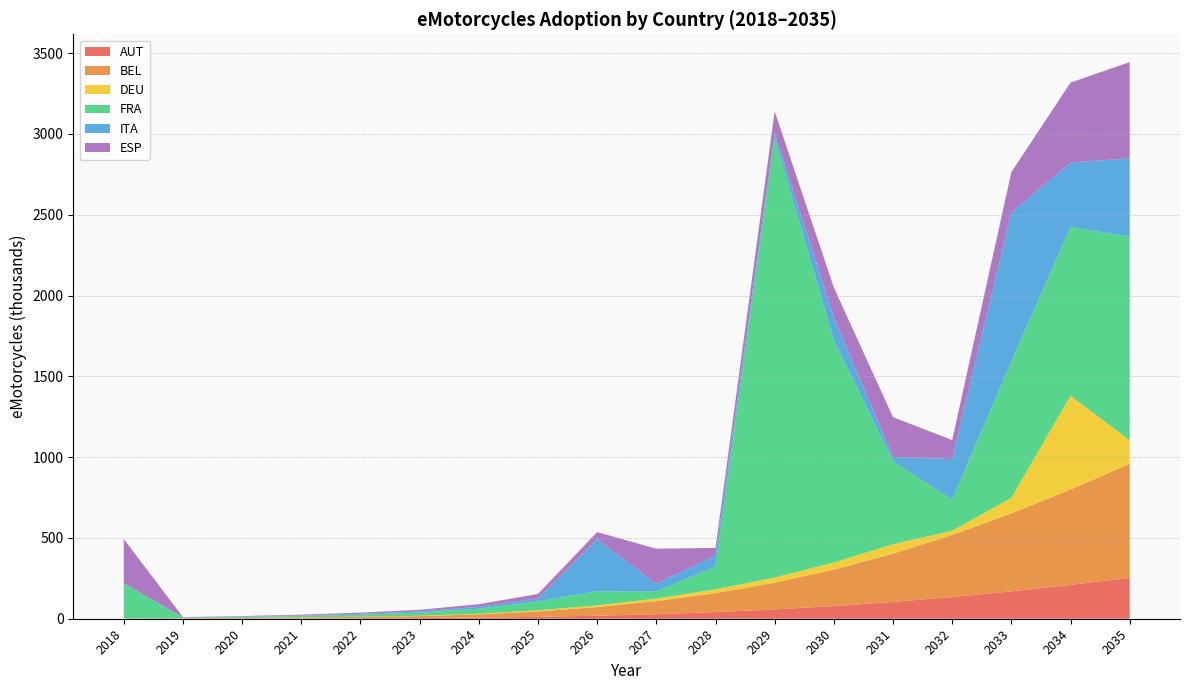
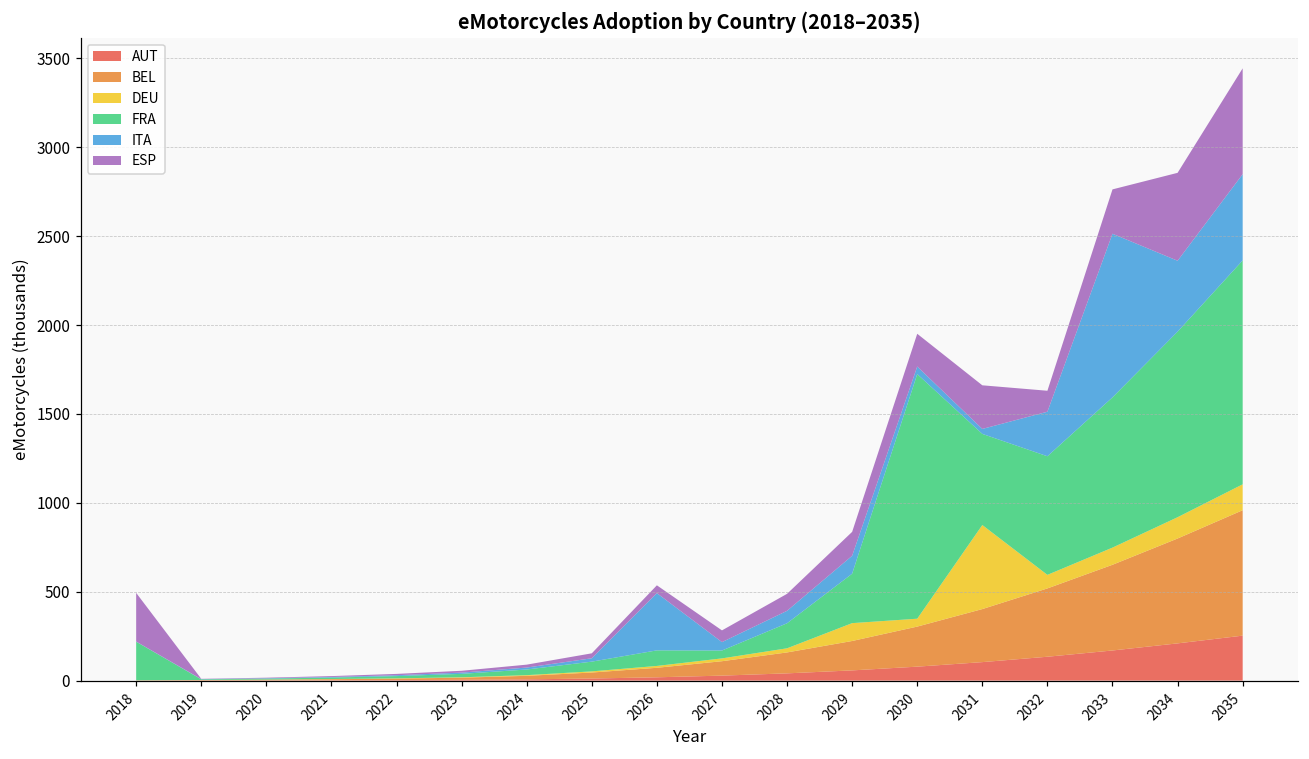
ESP, 2027: 220 -> 70
ESP, 2028: 50 -> 100
DEU, 2029: 30 -> 100
FRA, 2029: 2720 -> 280
ITA, 2029: 30 -> 100
ITA, 2030: 140 -> 40
DEU, 2031: 60 -> 470
DEU, 2032: 30 -> 80
FRA, 2032: 190 -> 670
DEU, 2034: 580 -> 120
